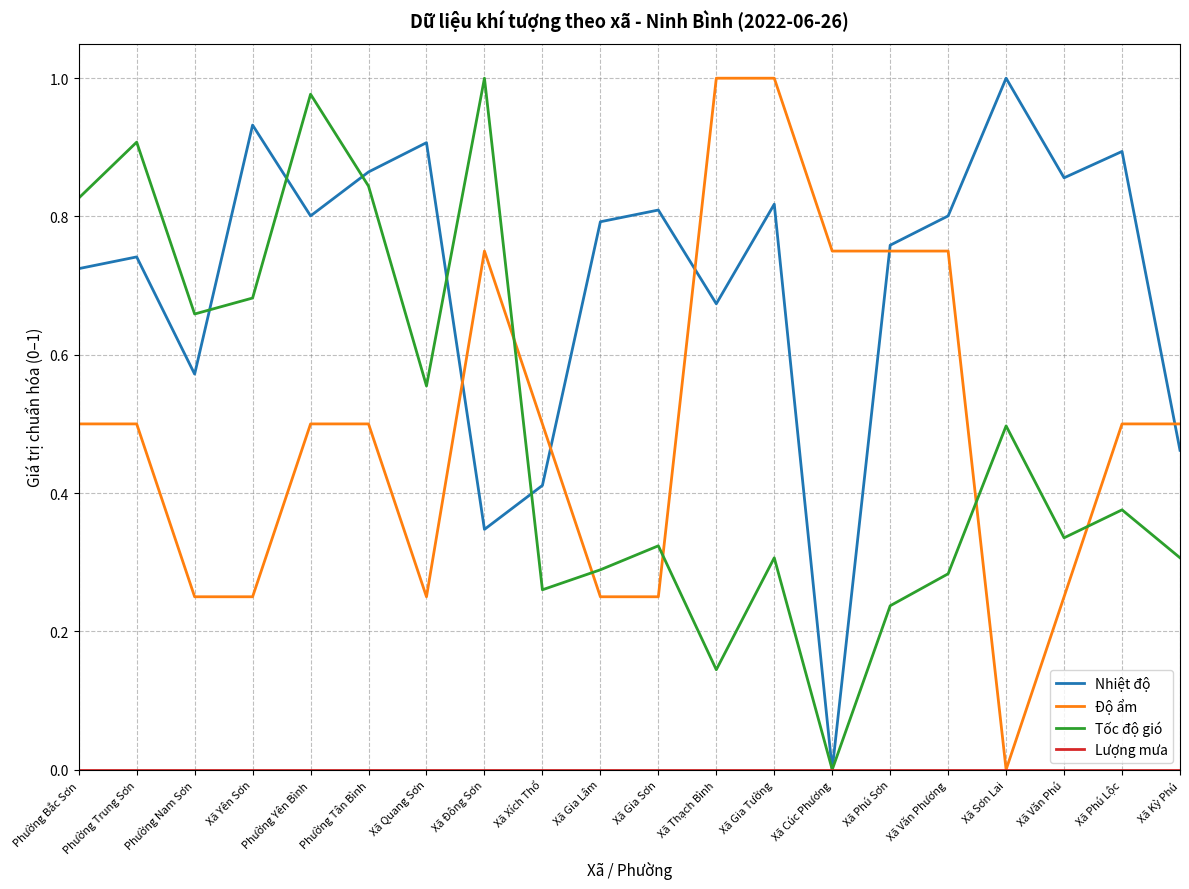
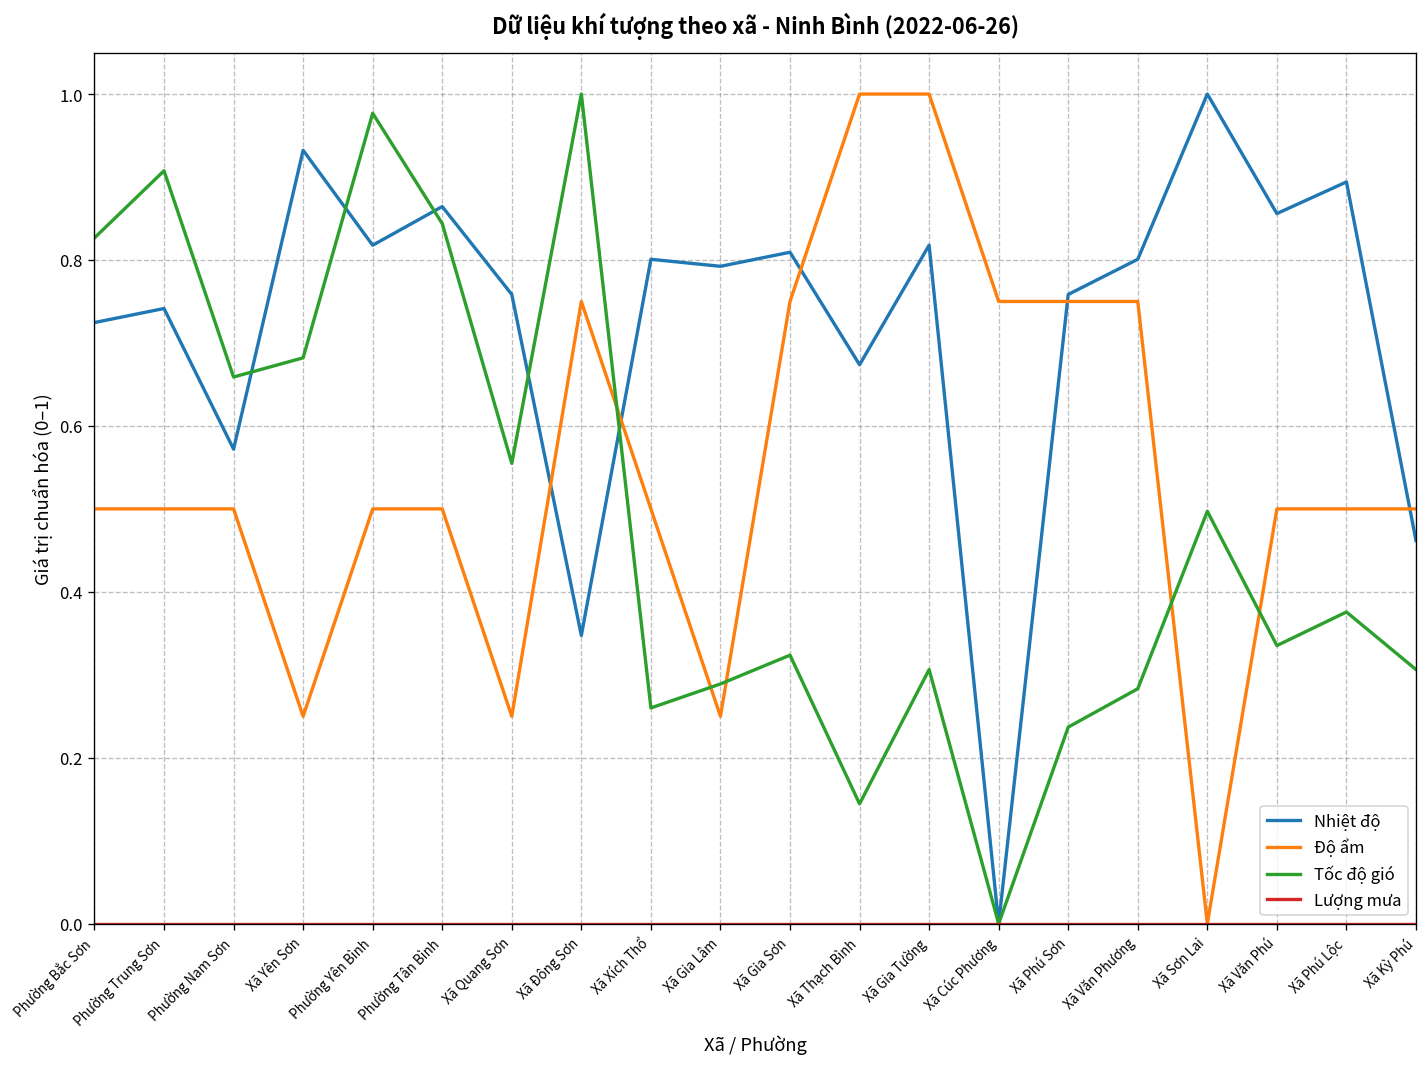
Độ ẩm, Phường Nam Sơn: 0.25 -> 0.50
Nhiệt độ, Phường Yên Bình: 0.80 -> 0.82
Nhiệt độ, Xã Quang Sơn: 0.91 -> 0.76
Nhiệt độ, Xã Xích Thổ: 0.41 -> 0.80
Độ ẩm, Xã Gia Sơn: 0.25 -> 0.75
Độ ẩm, Xã Văn Phú: 0.25 -> 0.50
